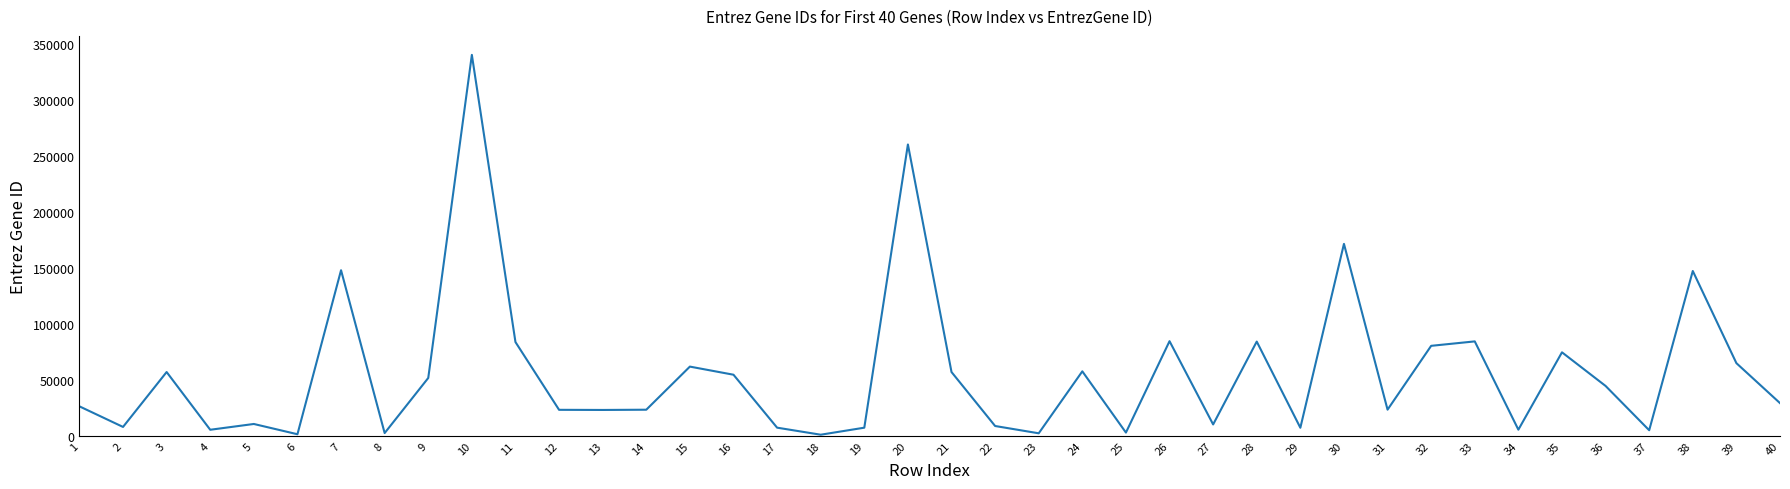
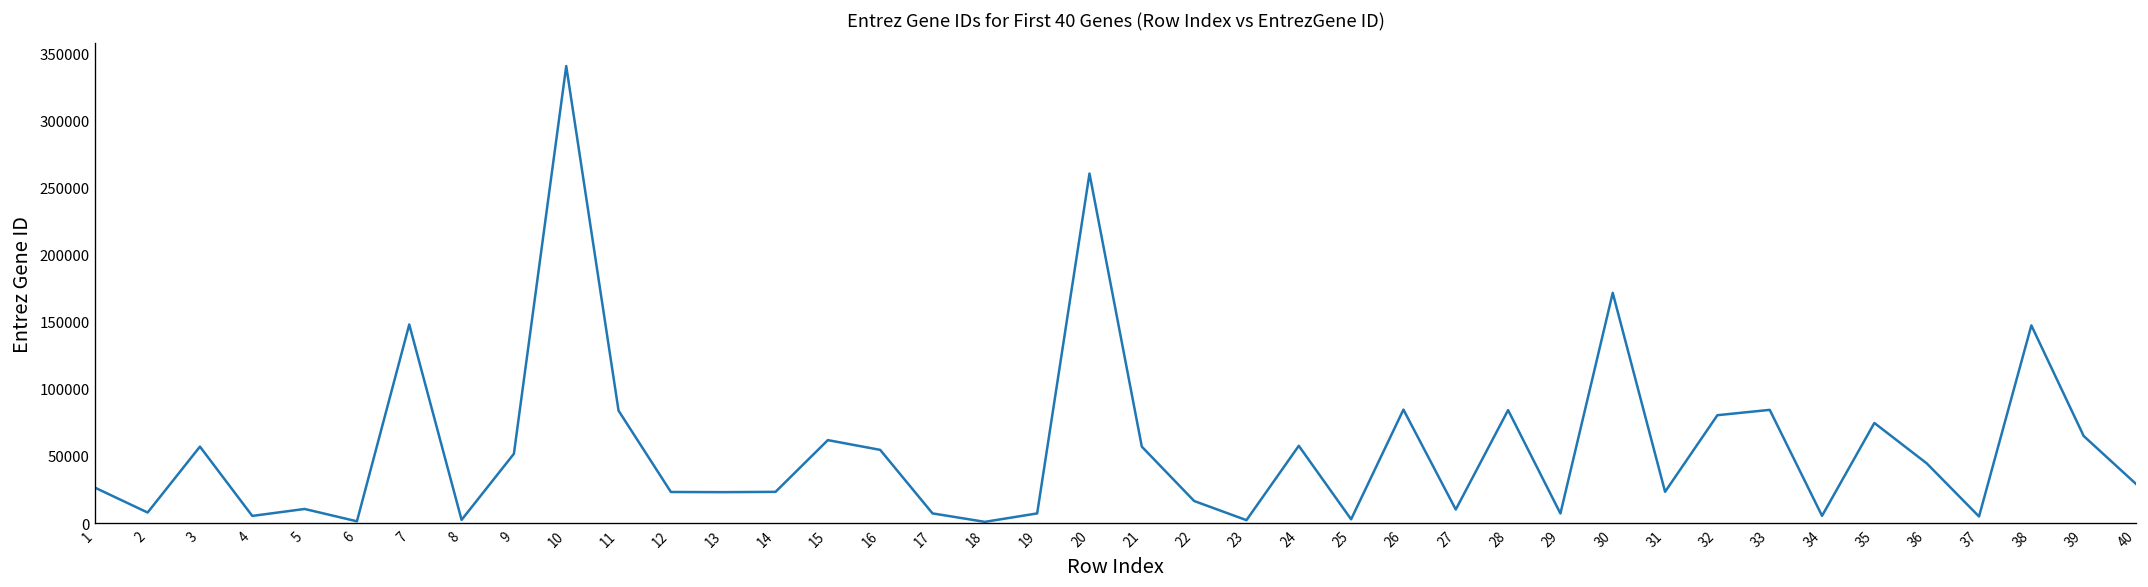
22: 9000 -> 16000
